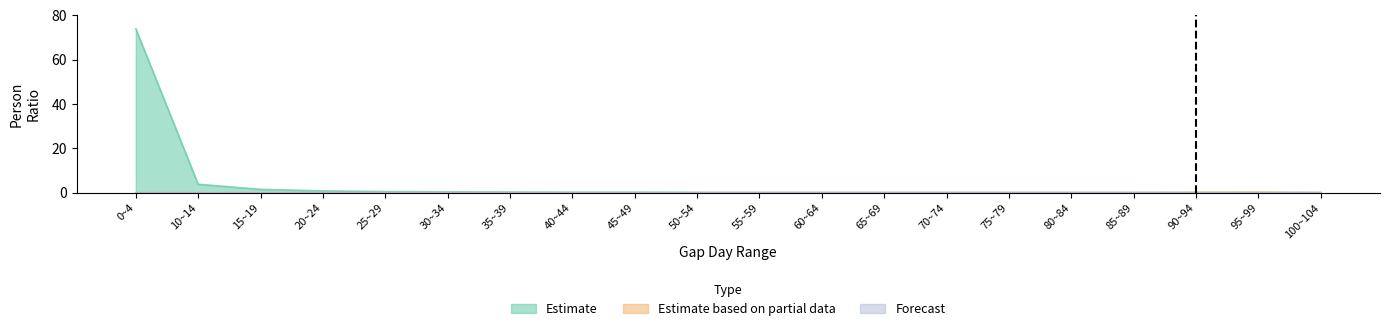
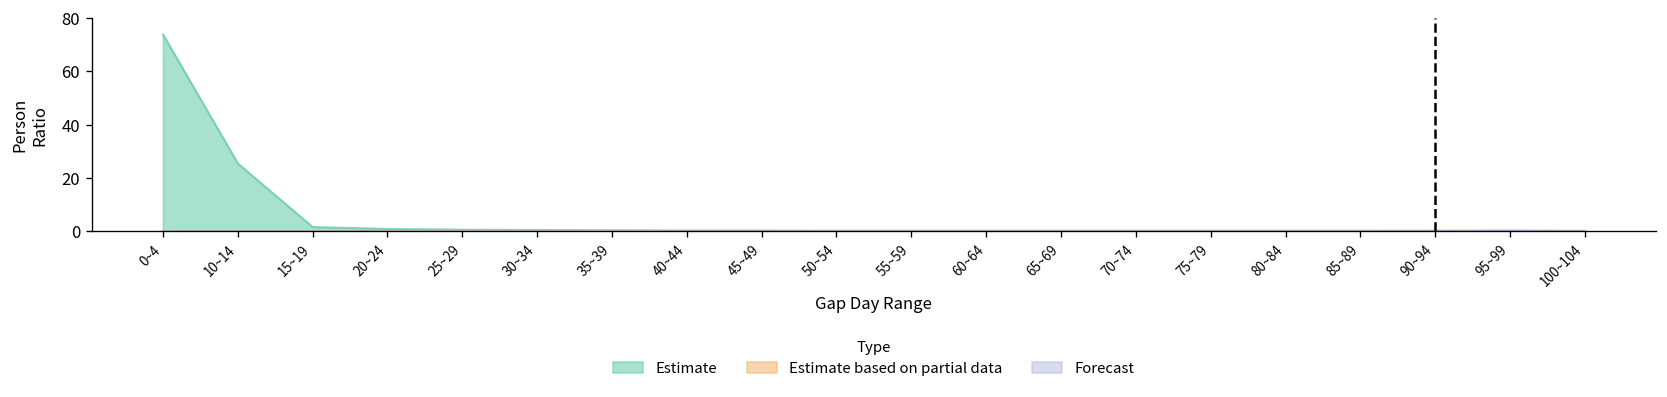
Estimate, 10~14: 4 -> 25
